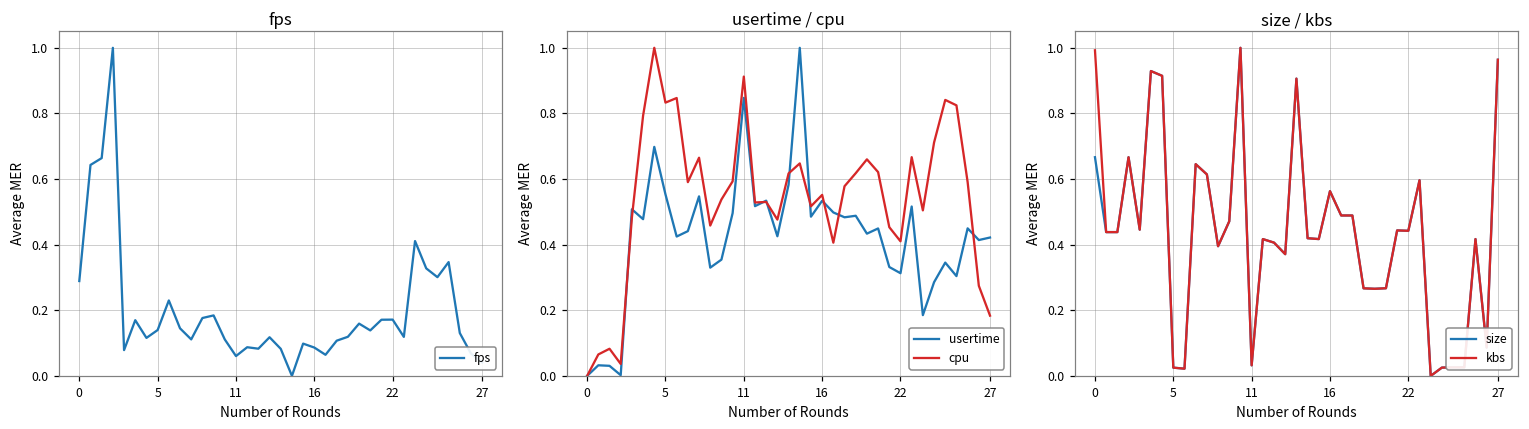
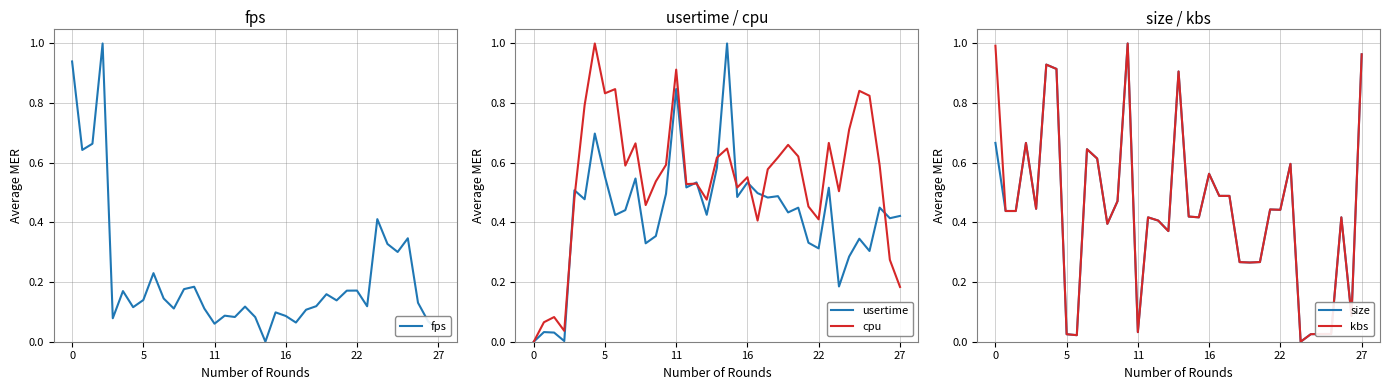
fps, 0: 0.29 -> 0.94
